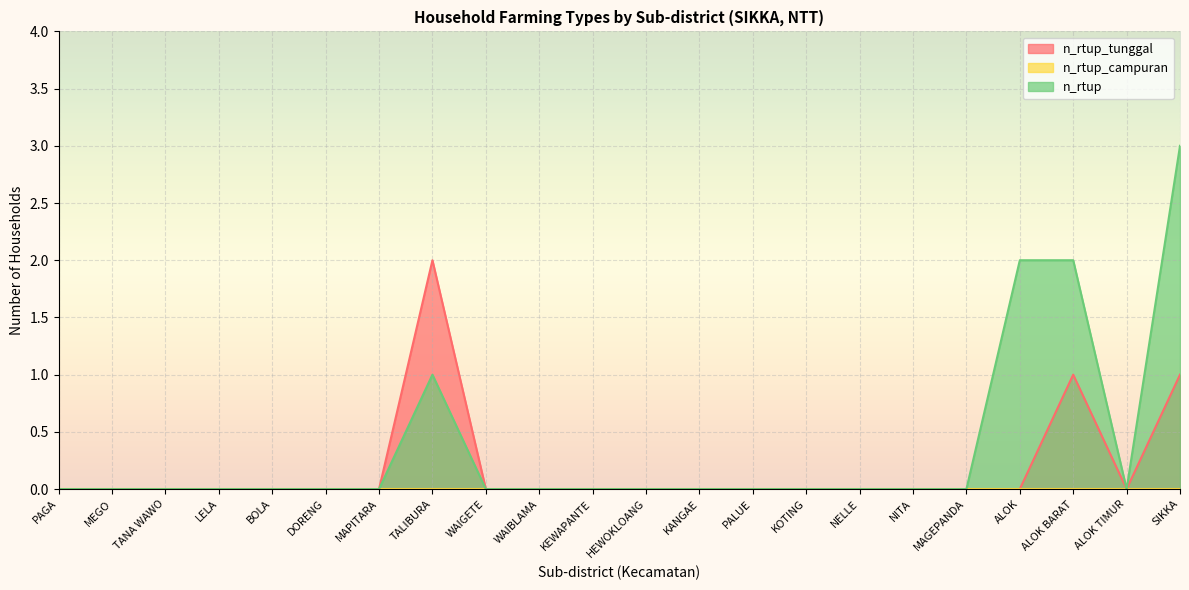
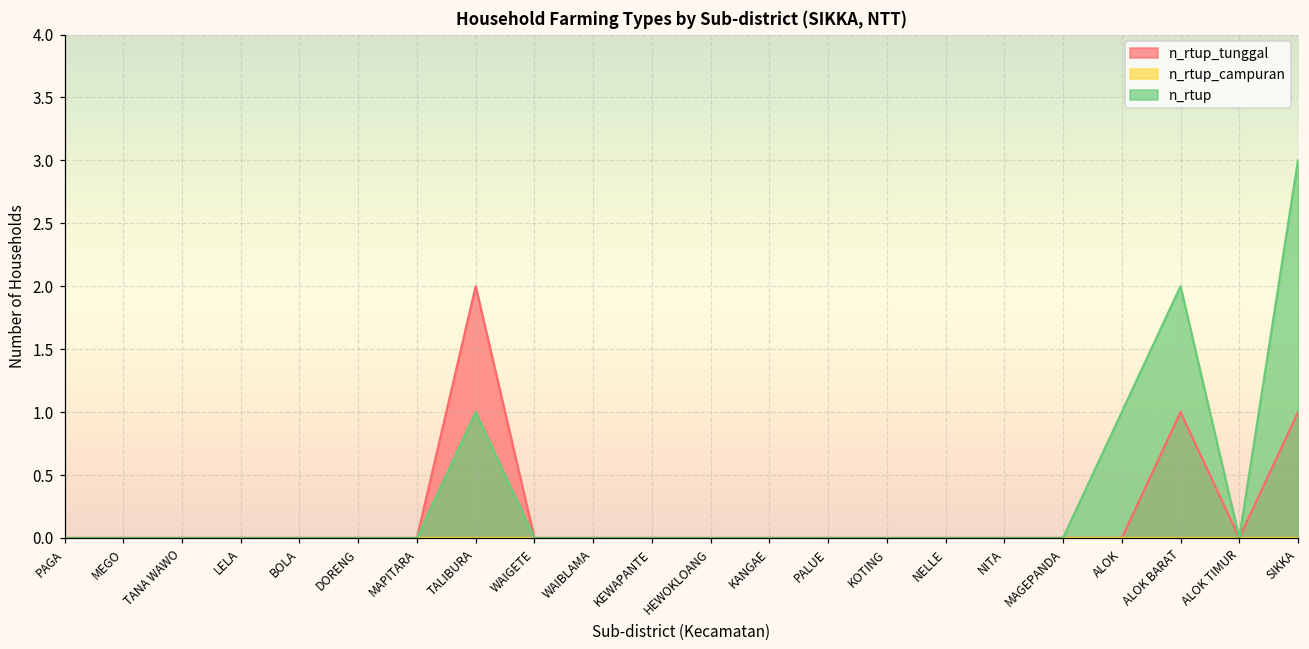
n_rtup, ALOK: 2 -> 1
